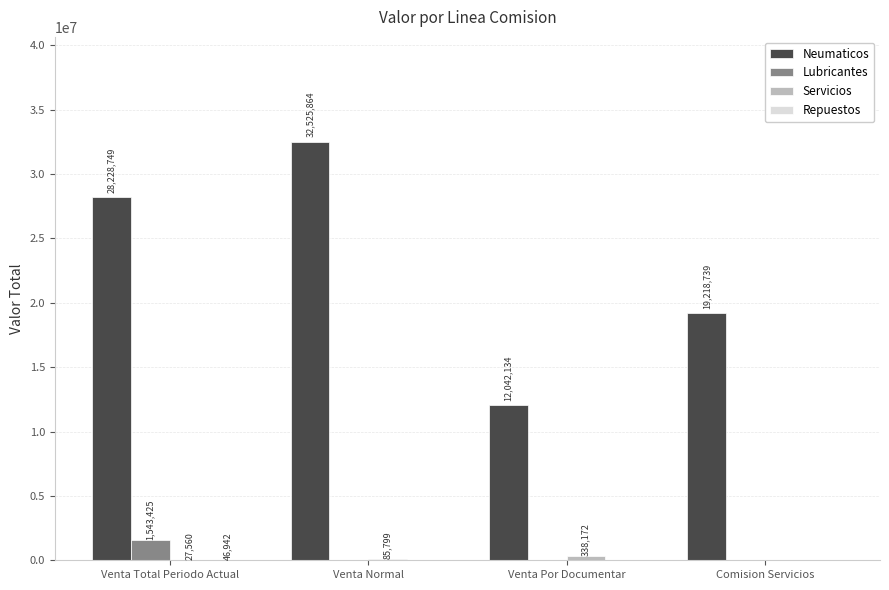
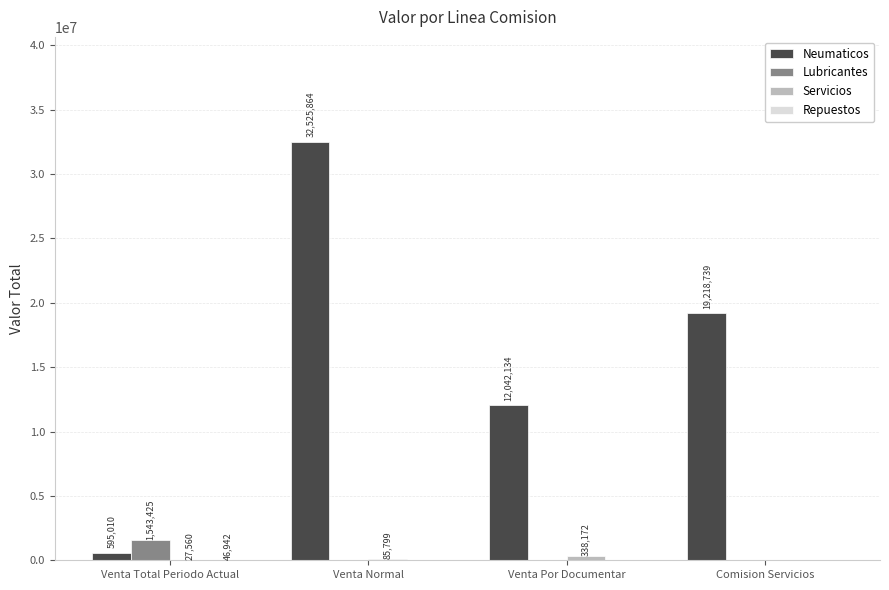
Neumaticos, Venta Total Periodo Actual: 28,228,749 -> 595,010
